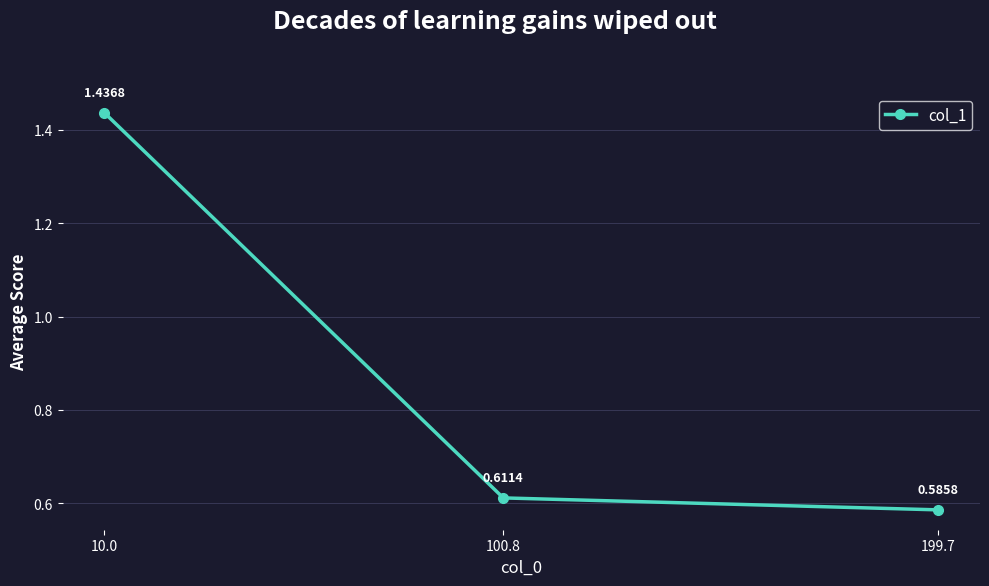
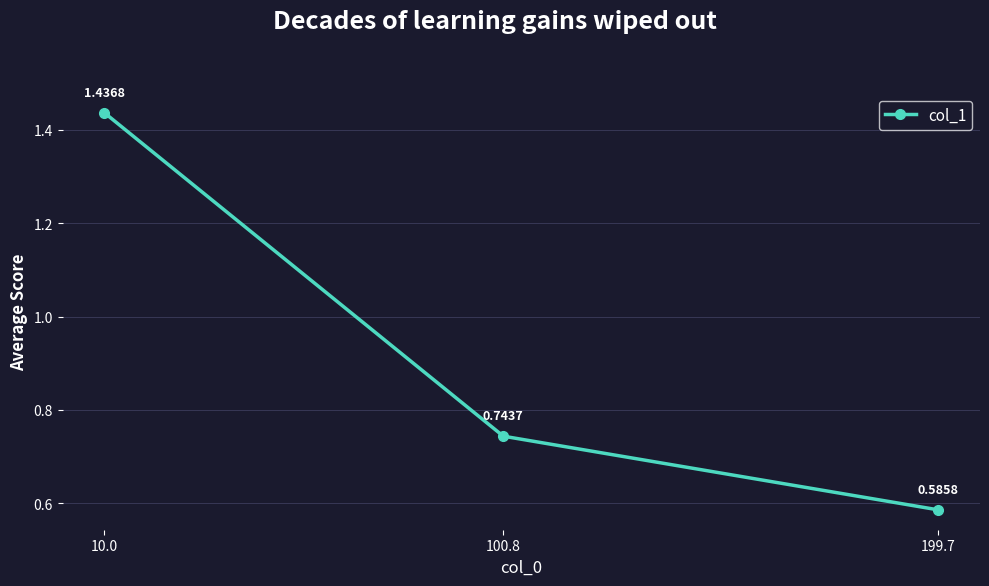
100.8: 0.6114 -> 0.7437
